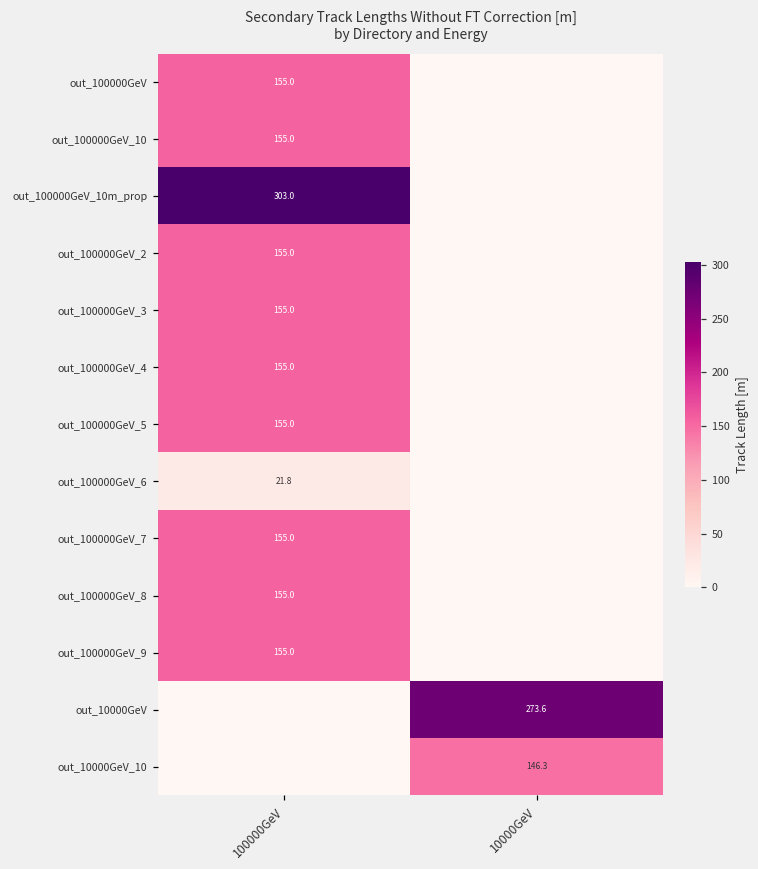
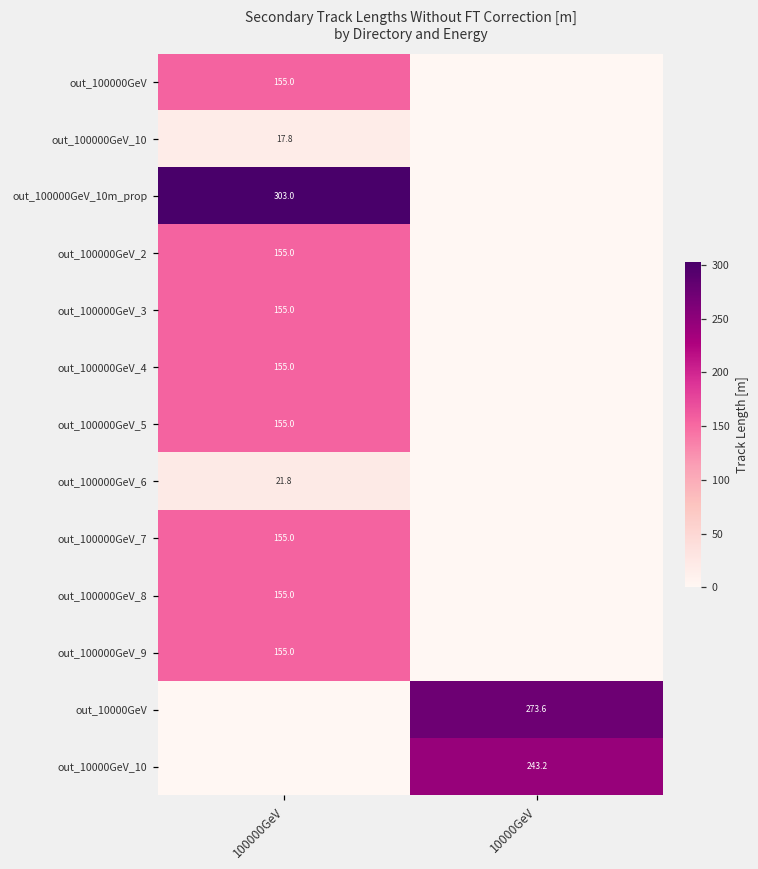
out_100000GeV_10, 100000GeV: 155.0 -> 17.8
out_10000GeV_10, 10000GeV: 146.3 -> 243.2
